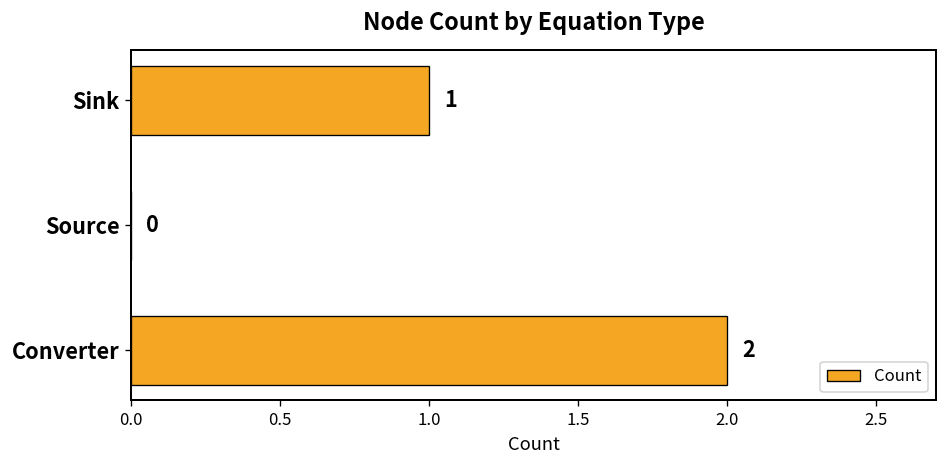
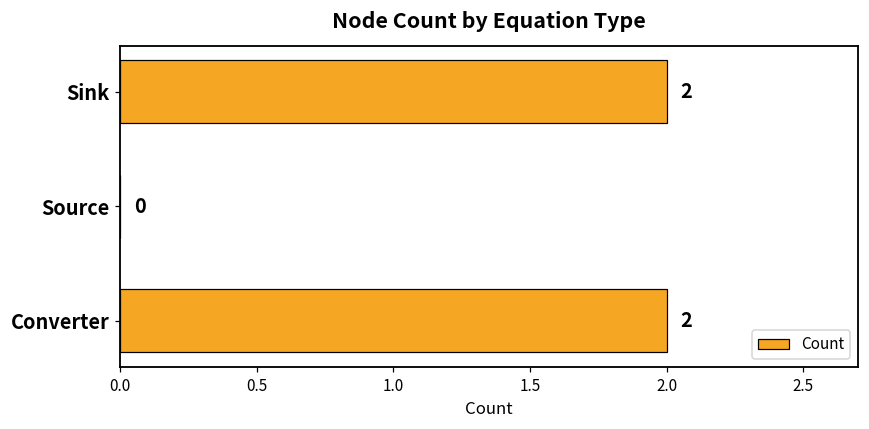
Sink: 1 -> 2
